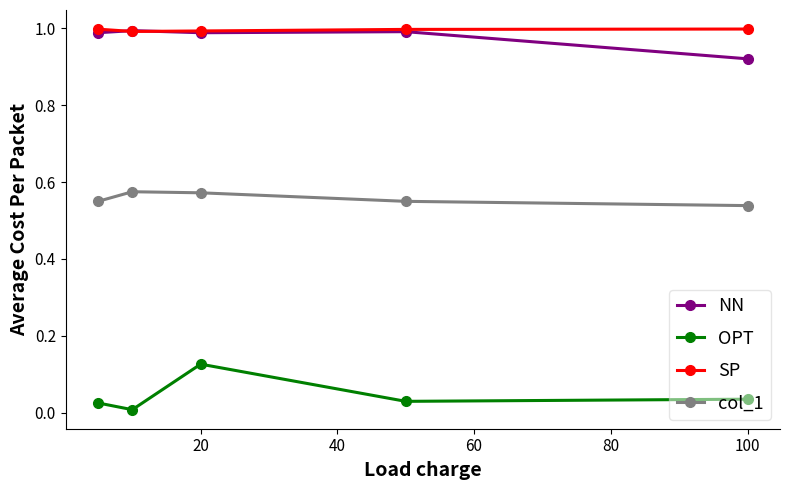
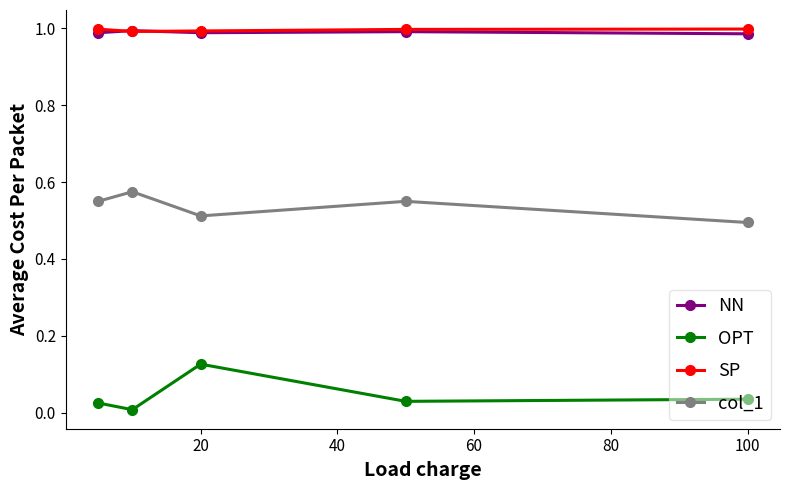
col_1, 20: 0.57 -> 0.51
NN, 100: 0.92 -> 0.99
col_1, 100: 0.54 -> 0.49
